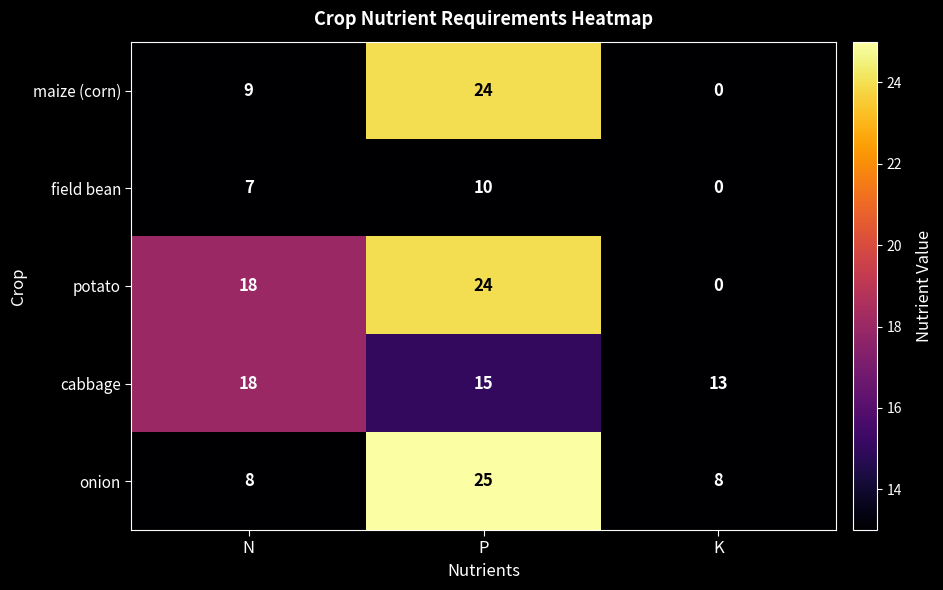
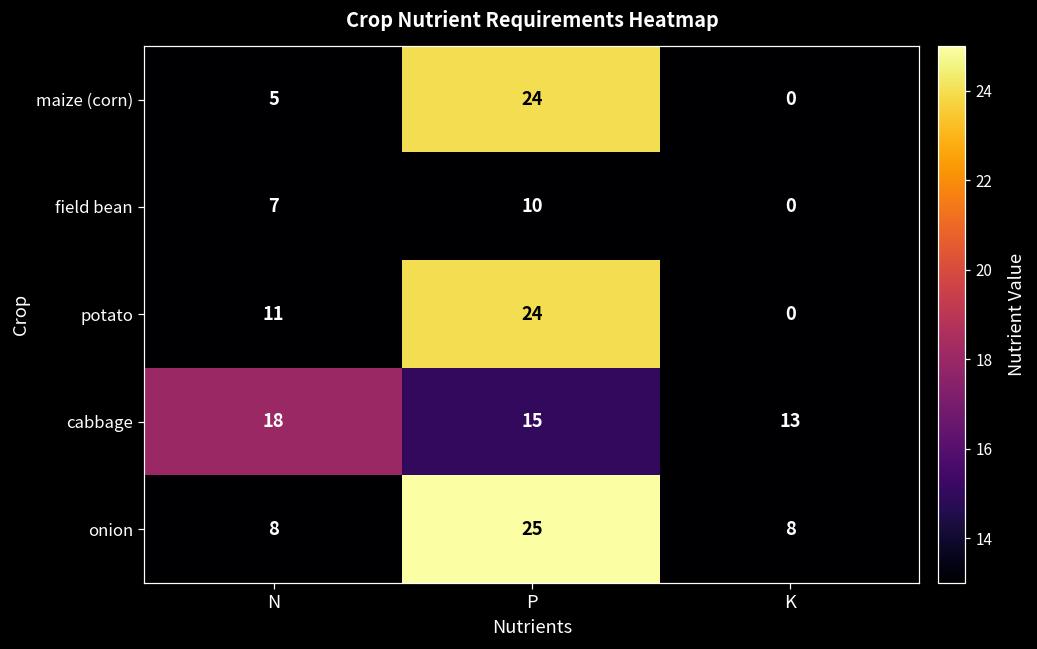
maize (corn), N: 9 -> 5
potato, N: 18 -> 11
